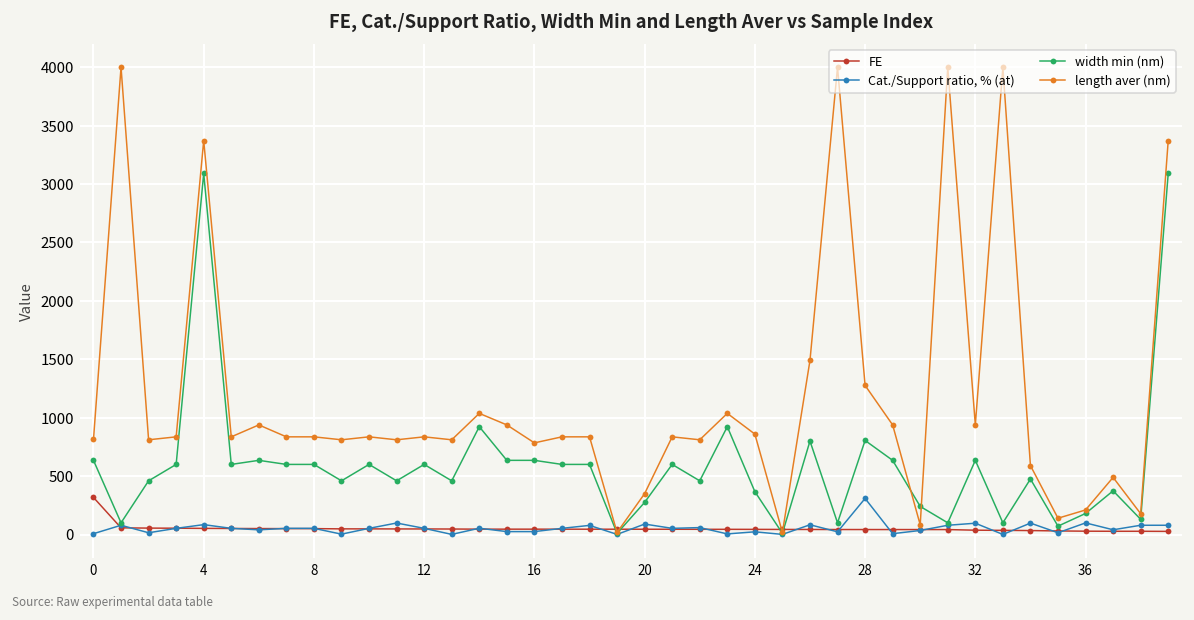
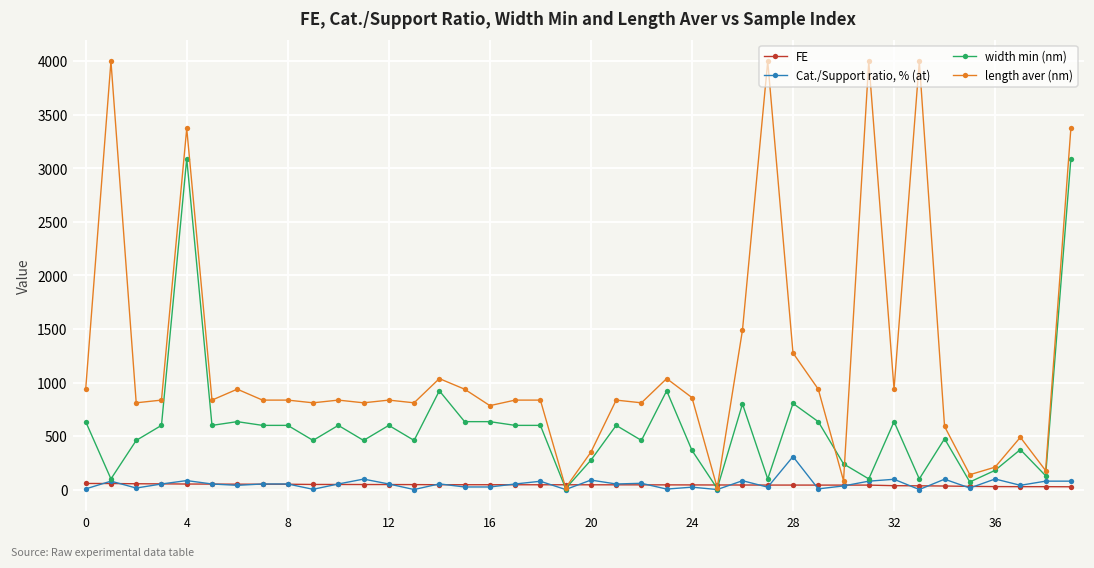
FE, 0: 300 -> 100
length aver (nm), 0: 800 -> 900
